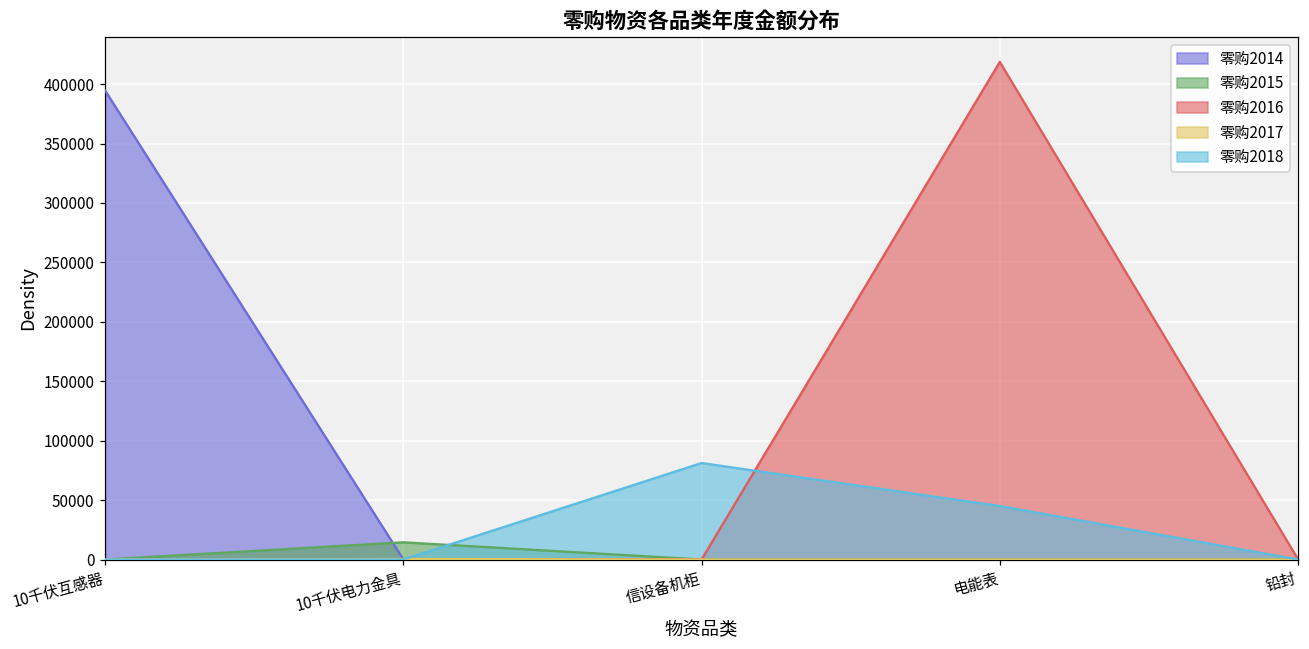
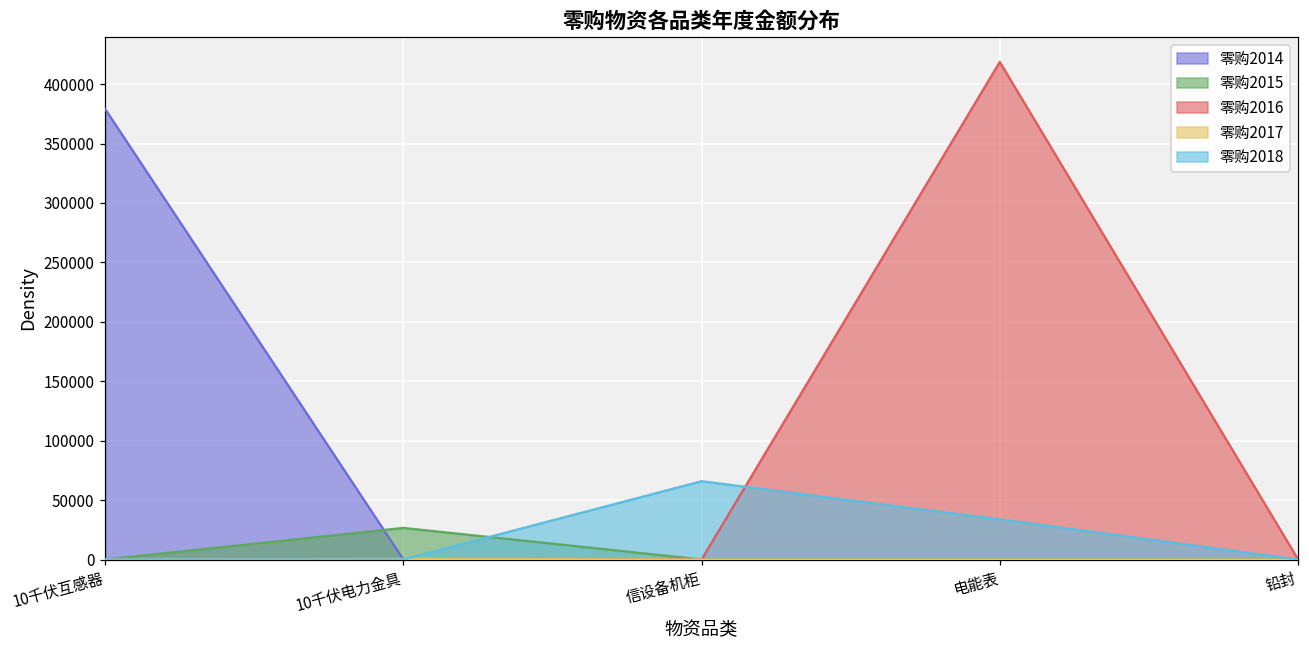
零购2014, 10千伏互感器: 395000 -> 379000
零购2015, 10千伏电力金具: 14000 -> 27000
零购2018, 信设备机柜: 81000 -> 66000
零购2018, 电能表: 45000 -> 34000
